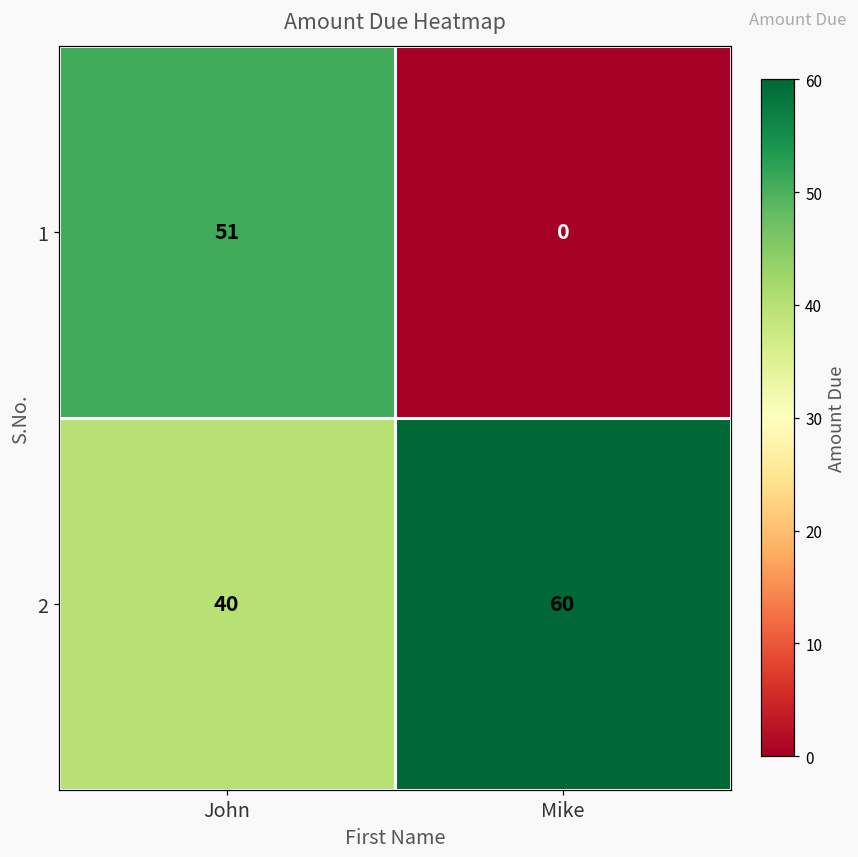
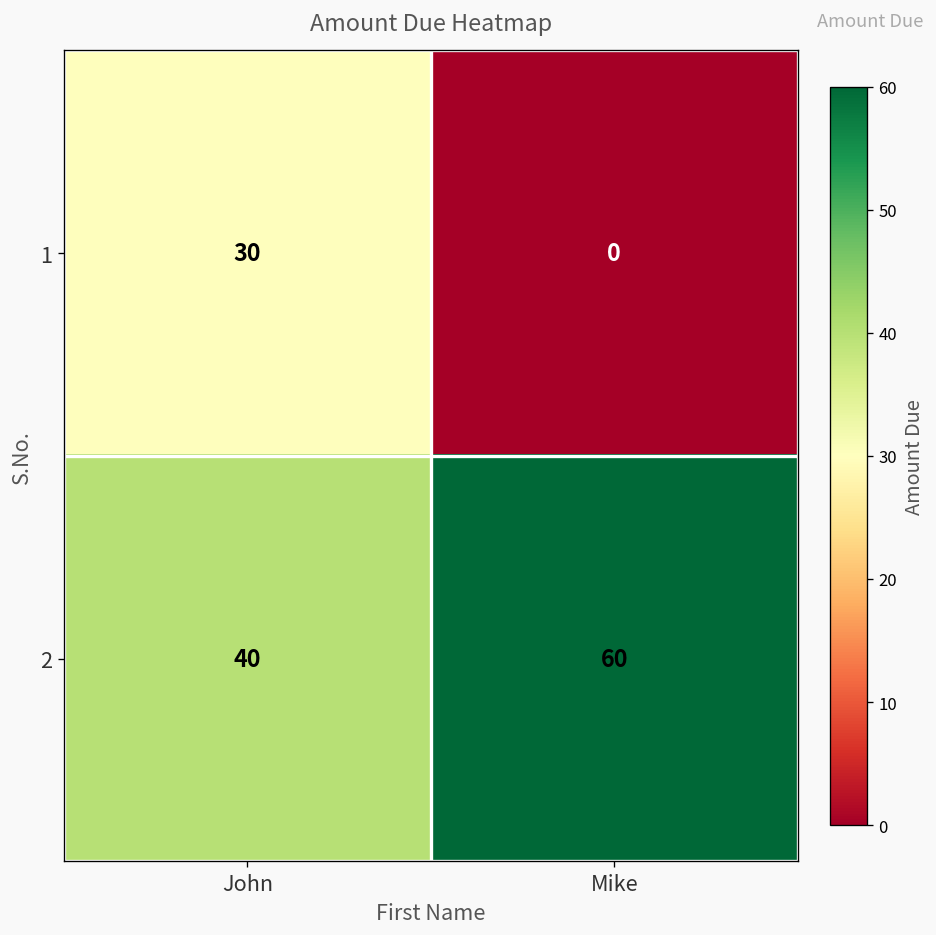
1, John: 51 -> 30
